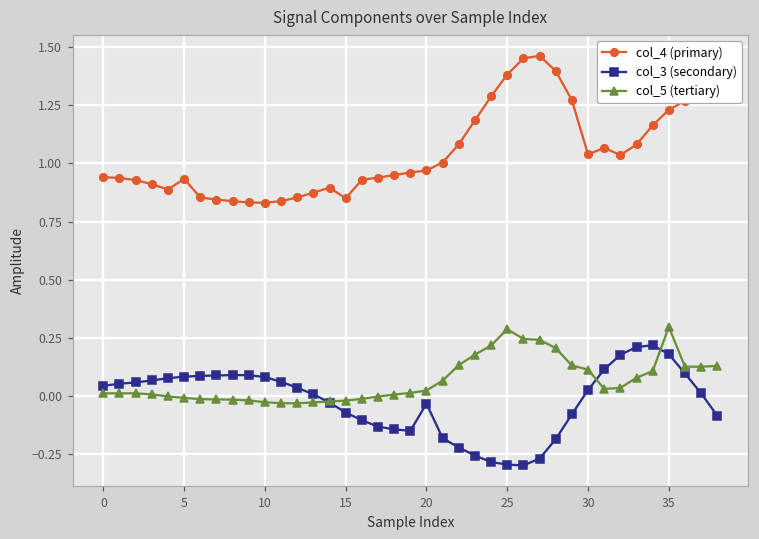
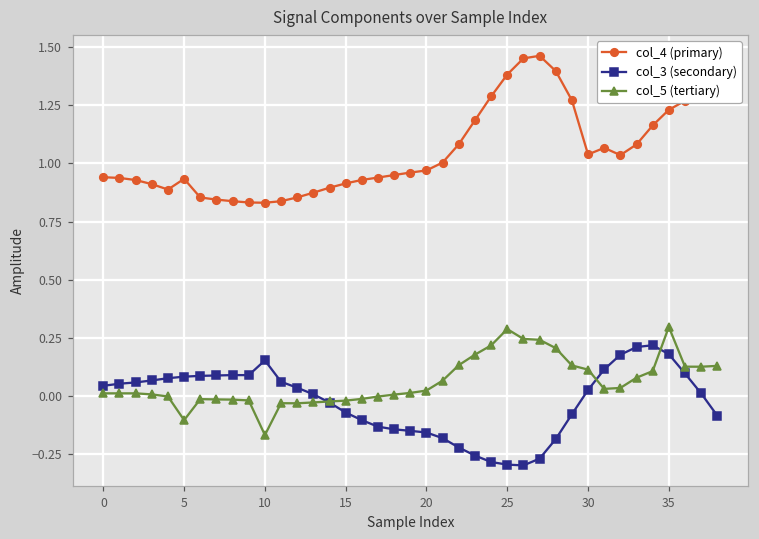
col_5 (tertiary), 5: -0.01 -> -0.10
col_3 (secondary), 10: 0.08 -> 0.15
col_5 (tertiary), 10: -0.03 -> -0.17
col_4 (primary), 15: 0.85 -> 0.91
col_3 (secondary), 20: -0.03 -> -0.16
